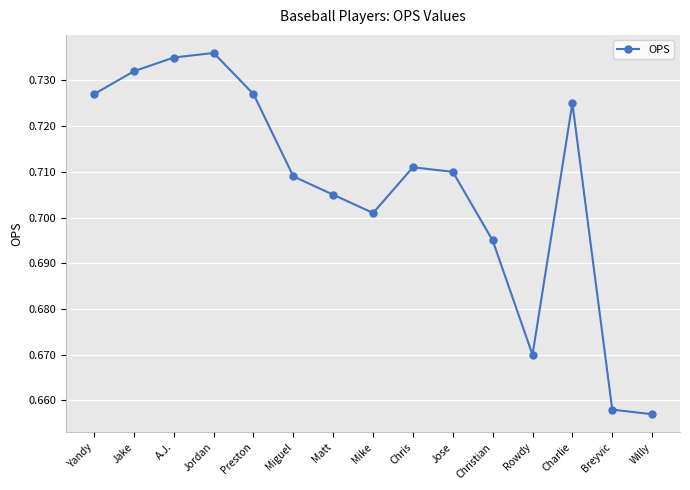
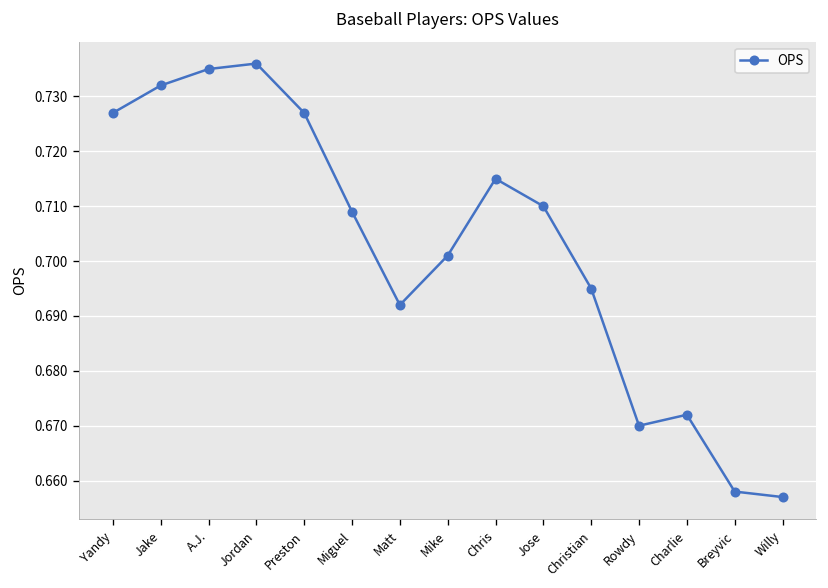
Matt: 0.705 -> 0.692
Chris: 0.711 -> 0.715
Charlie: 0.725 -> 0.672
